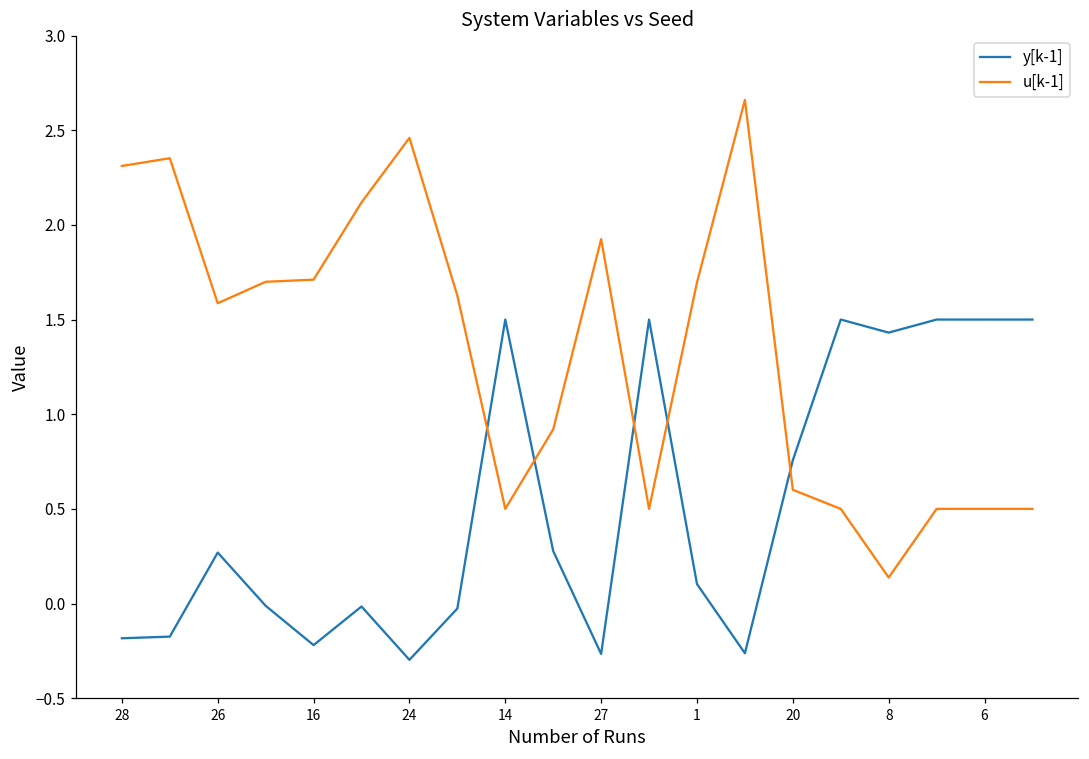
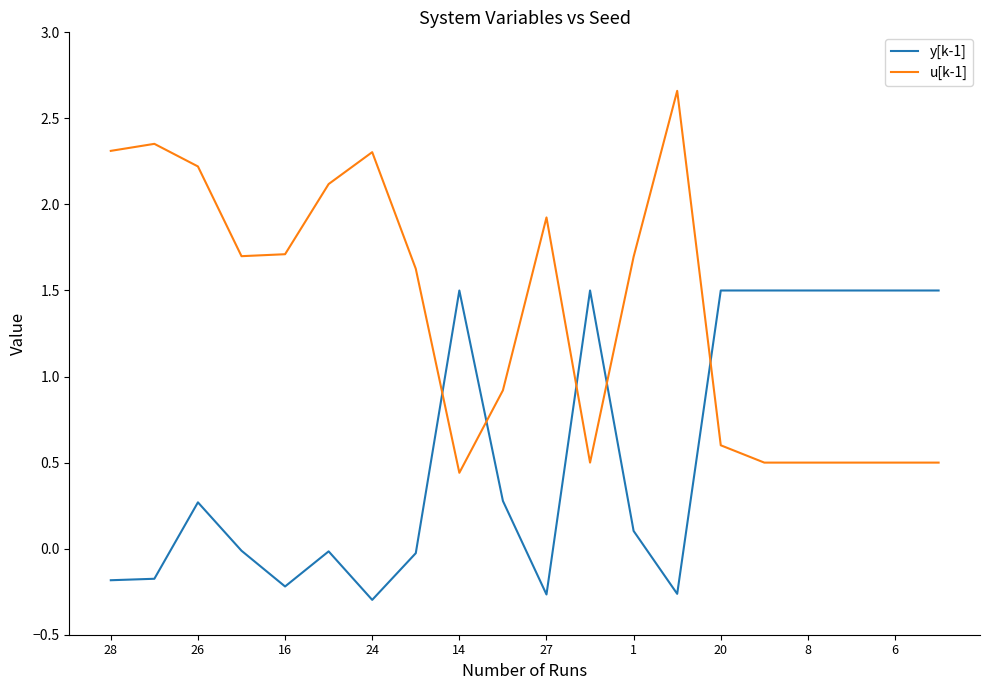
u[k-1], 26: 1.59 -> 2.22
u[k-1], 24: 2.46 -> 2.30
u[k-1], 14: 0.50 -> 0.44
y[k-1], 20: 0.76 -> 1.50
y[k-1], 8: 1.43 -> 1.50
u[k-1], 8: 0.14 -> 0.50
